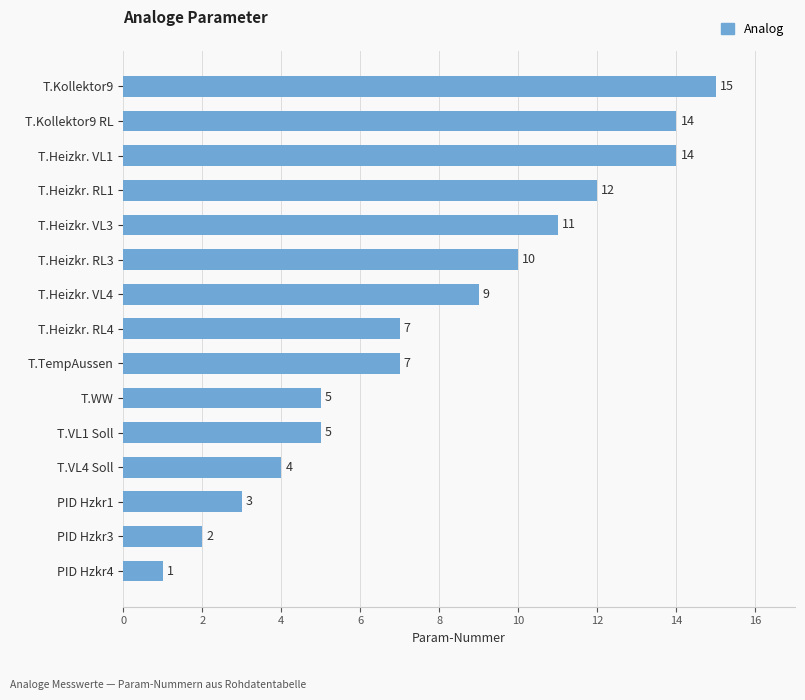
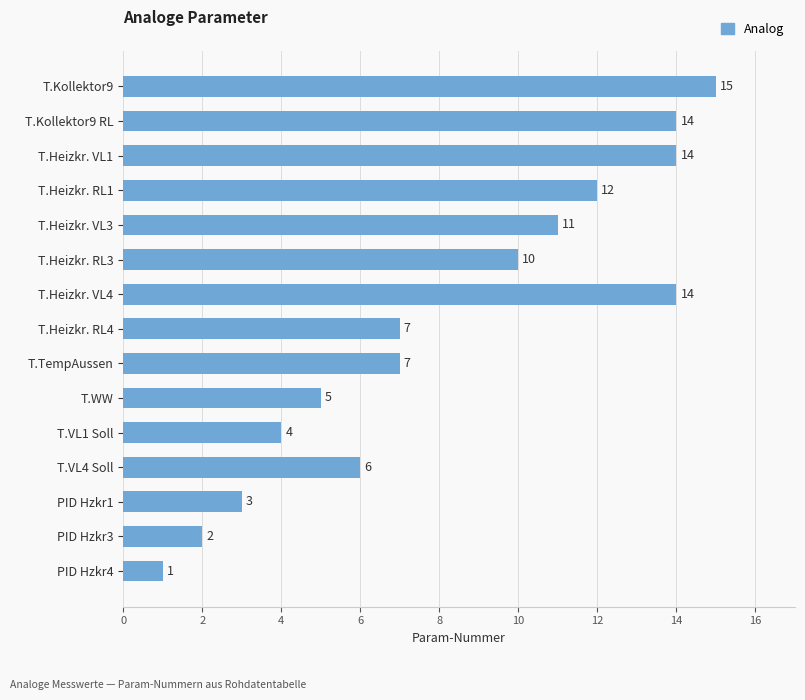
T.Heizkr. VL4: 9 -> 14
T.VL1 Soll: 5 -> 4
T.VL4 Soll: 4 -> 6
